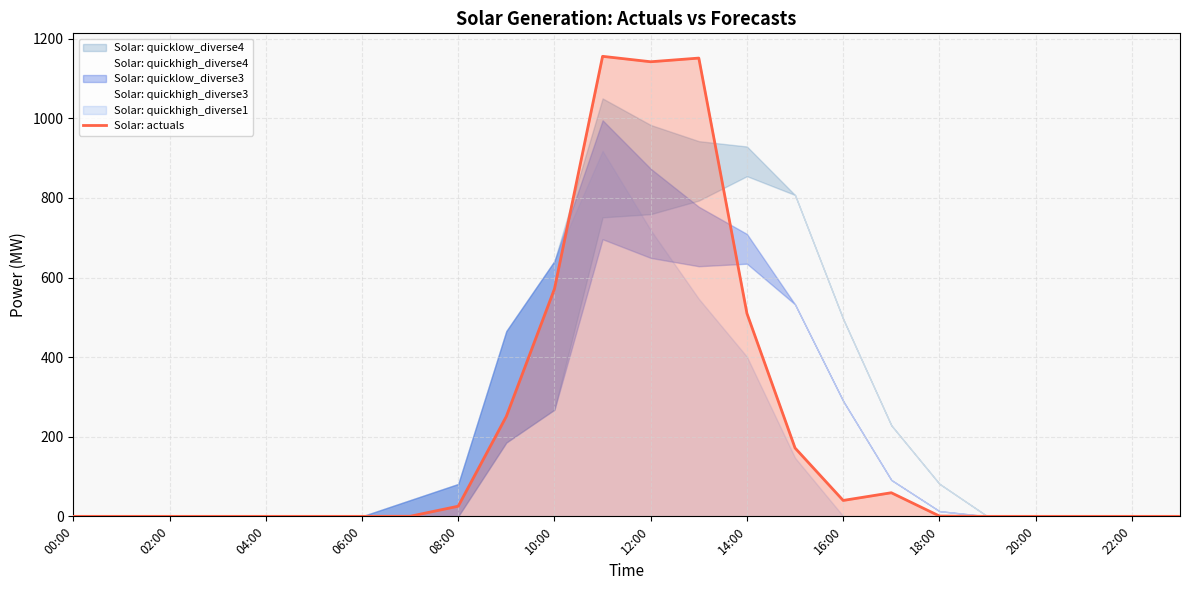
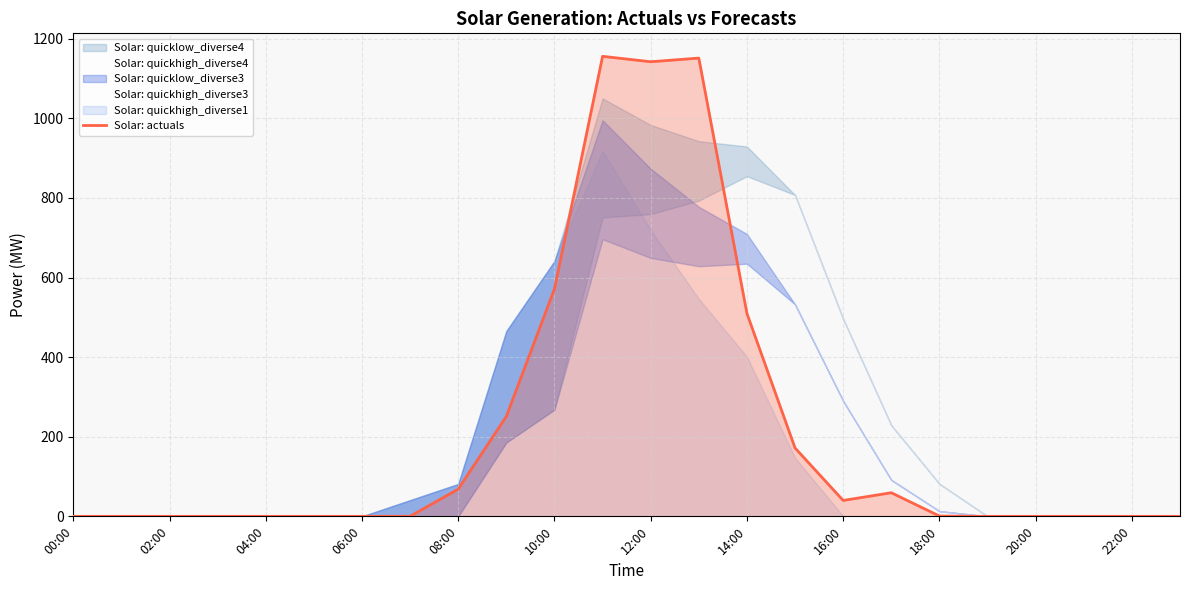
Solar: actuals, 08:00: 30 -> 70
